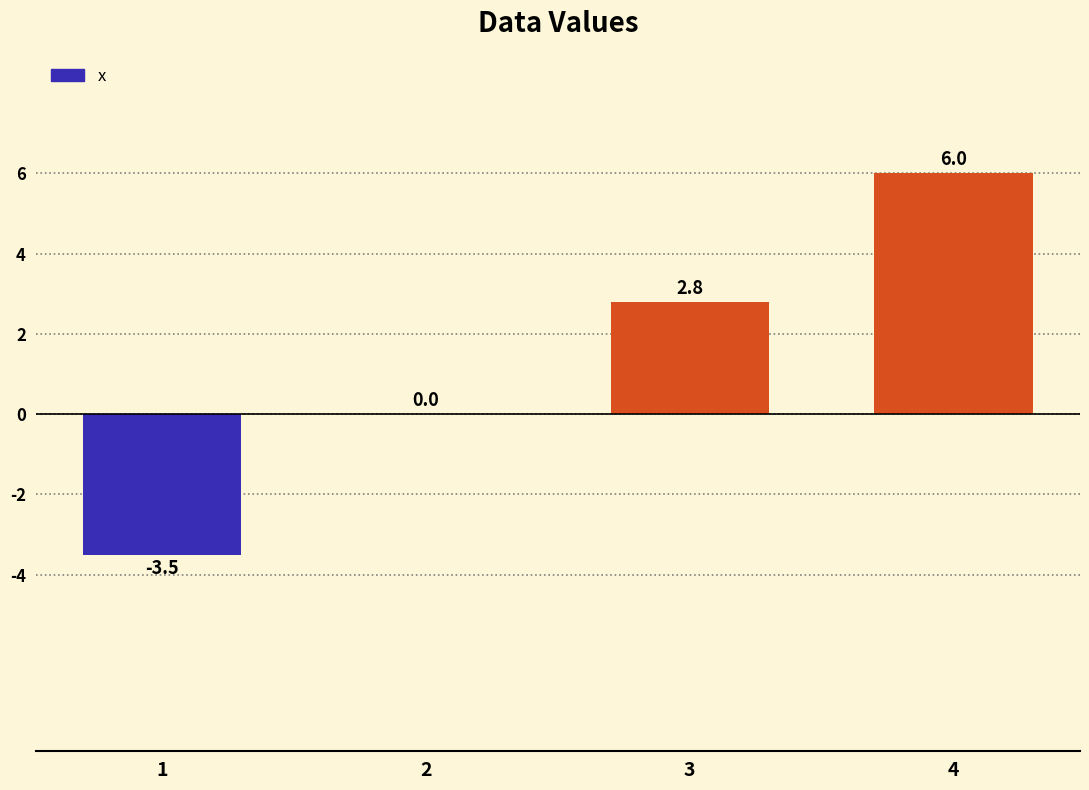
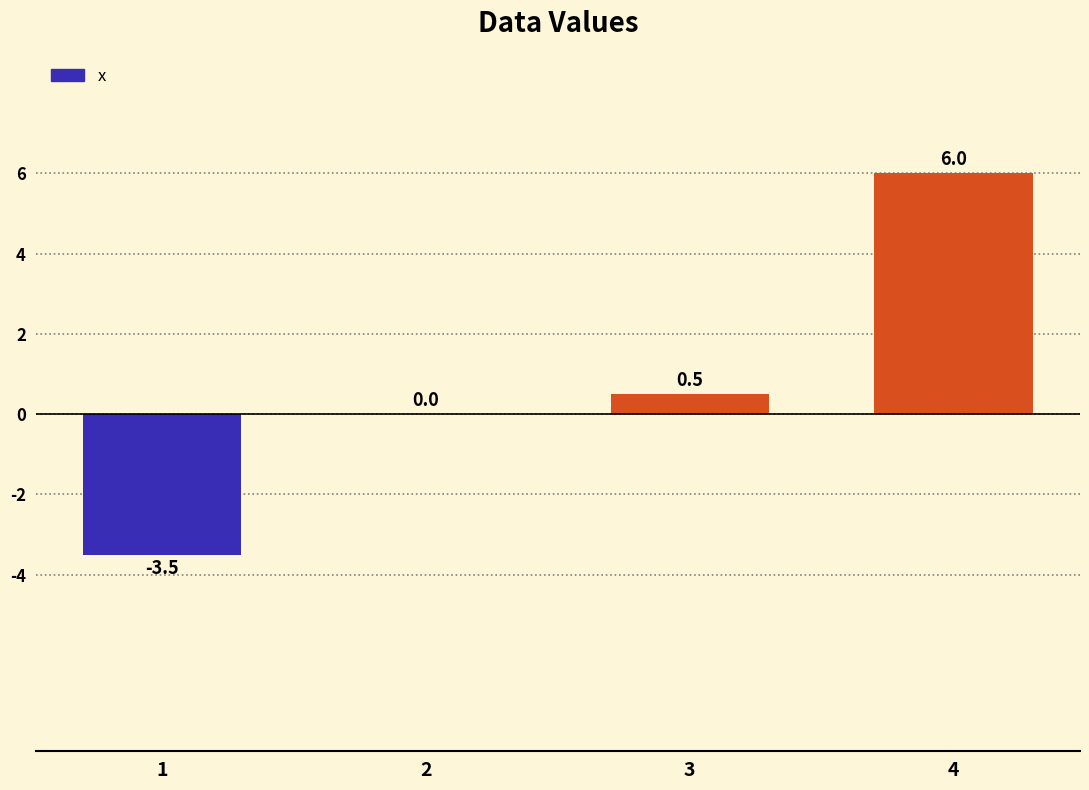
3: 2.8 -> 0.5
